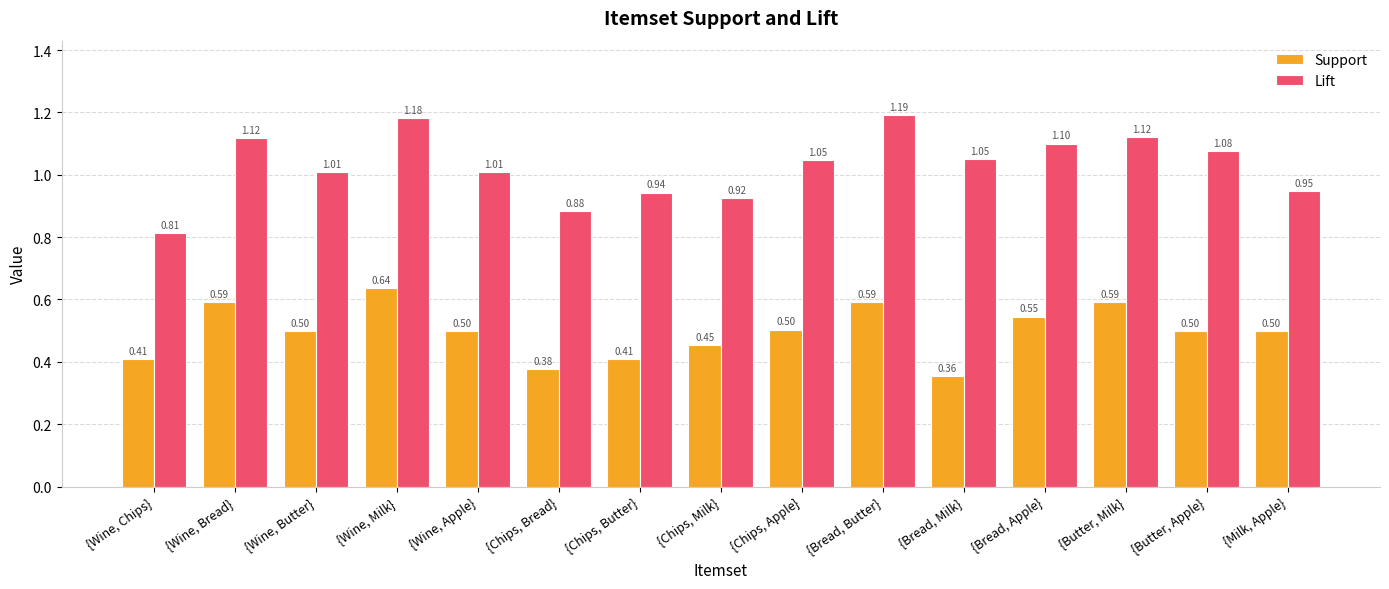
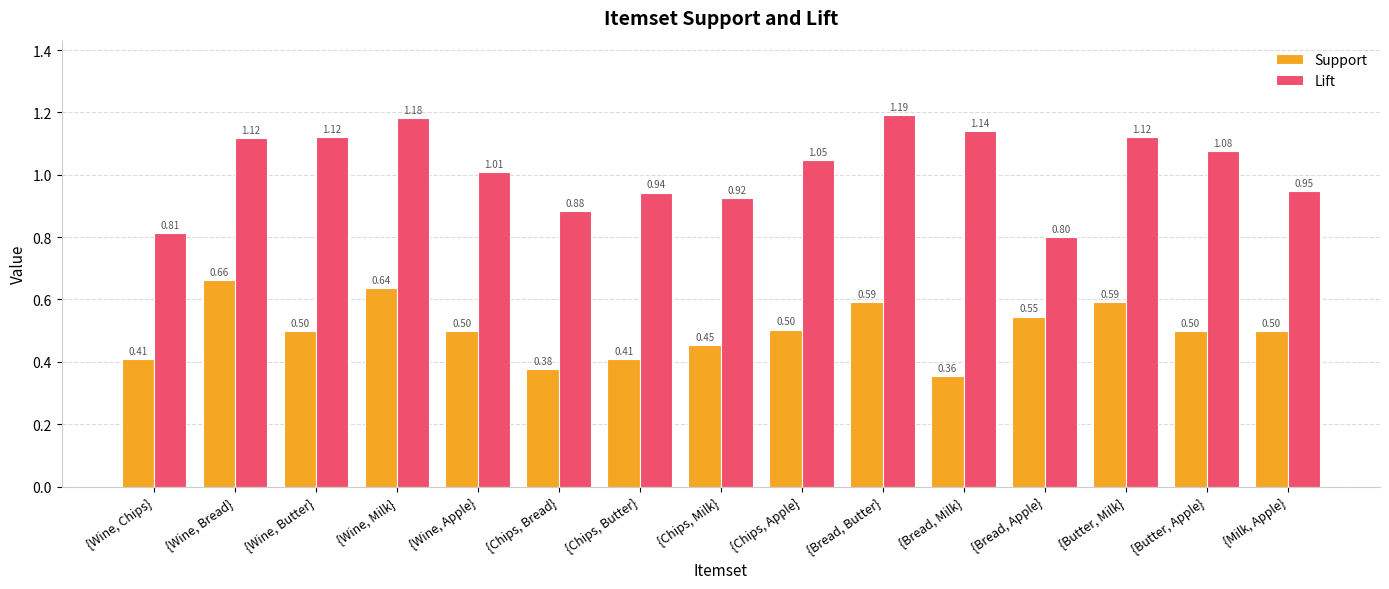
Support, {Wine, Bread}: 0.59 -> 0.66
Lift, {Wine, Butter}: 1.01 -> 1.12
Lift, {Bread, Milk}: 1.05 -> 1.14
Lift, {Bread, Apple}: 1.10 -> 0.80
